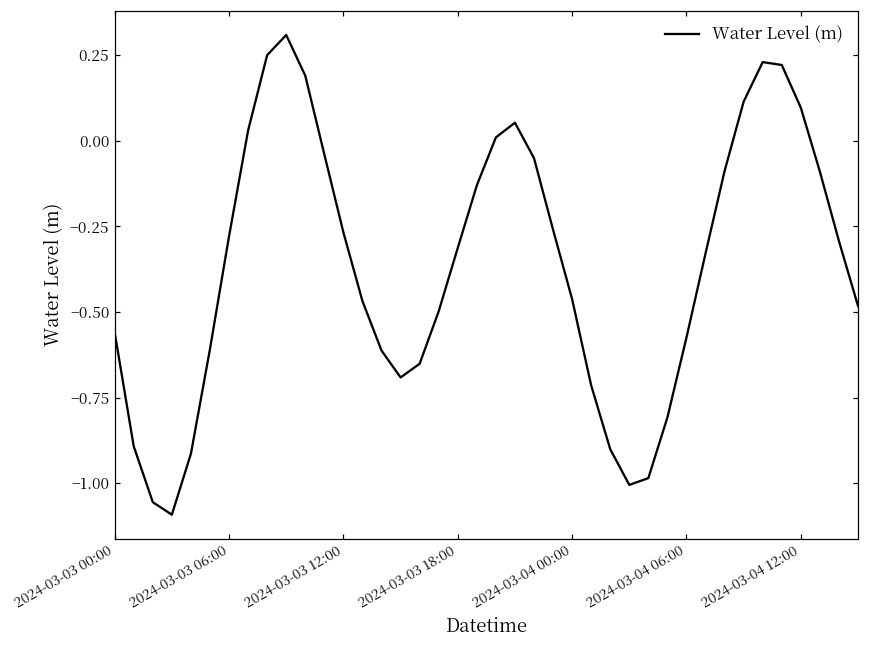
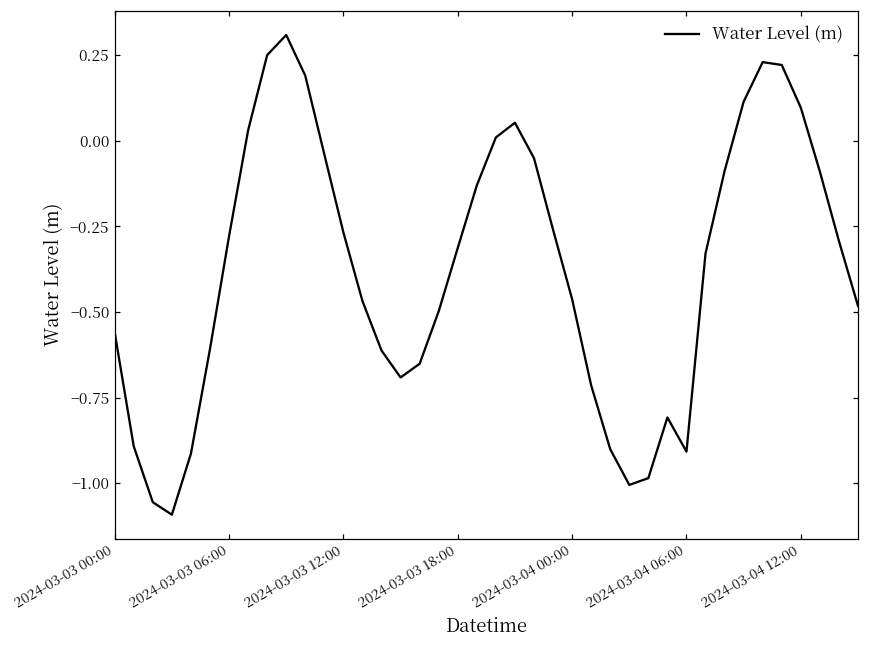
2024-03-04 06:00: -0.57 -> -0.91
